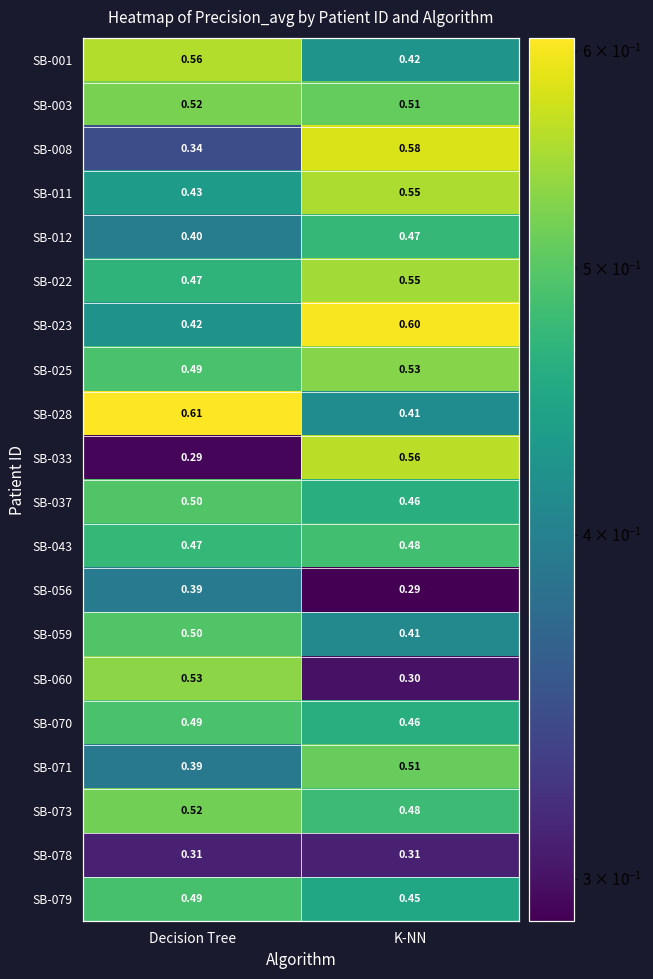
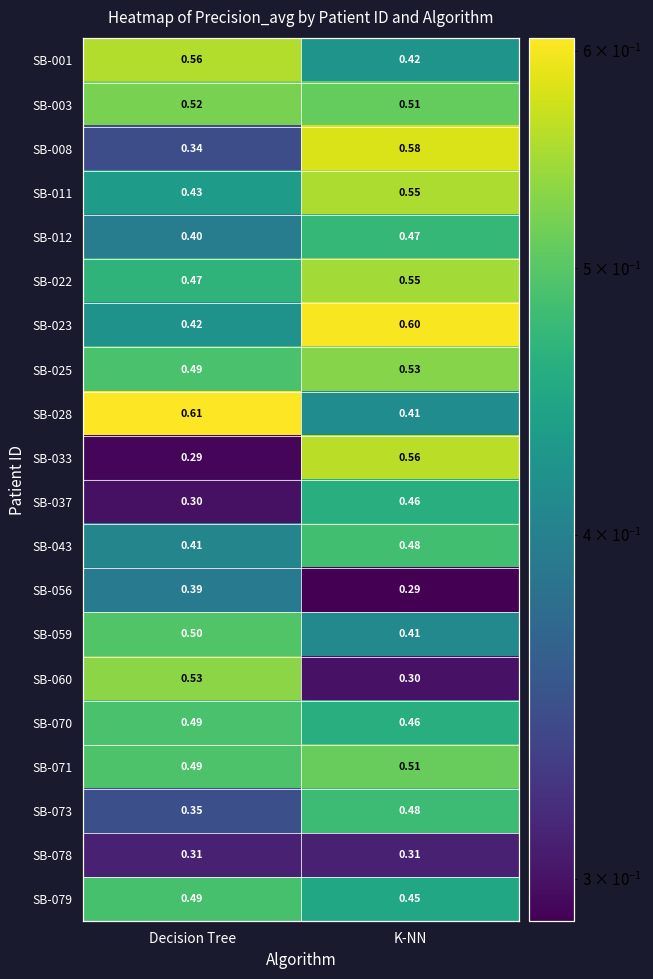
SB-037, Decision Tree: 0.50 -> 0.30
SB-043, Decision Tree: 0.47 -> 0.41
SB-071, Decision Tree: 0.39 -> 0.49
SB-073, Decision Tree: 0.52 -> 0.35
